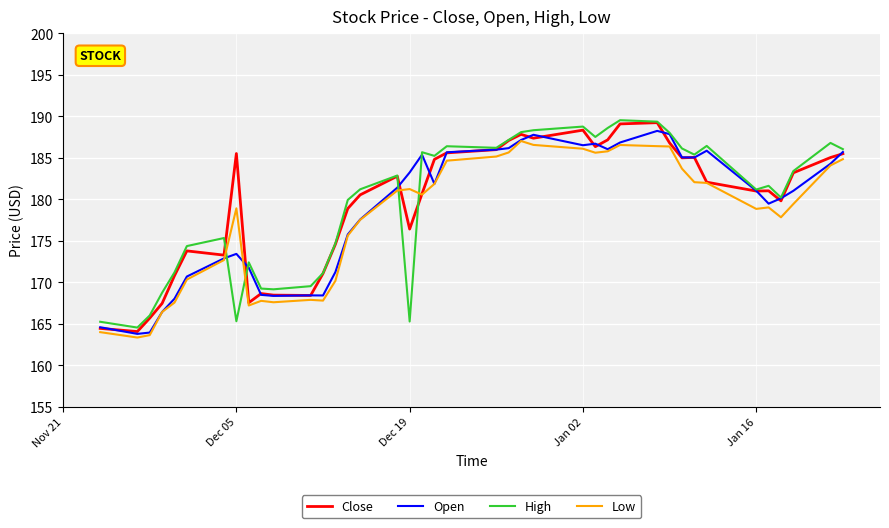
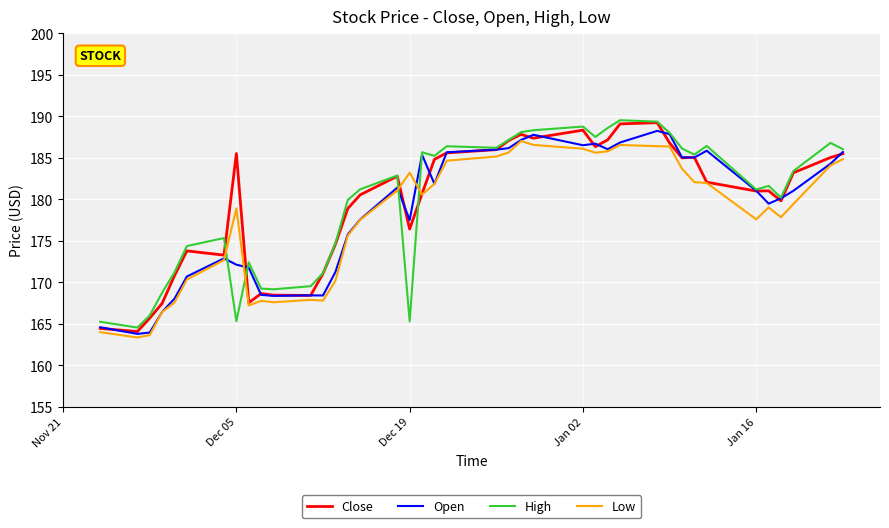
Open, Dec 05: 173 -> 172
Open, Dec 19: 183 -> 177
Low, Dec 19: 181 -> 183
Low, Jan 16: 179 -> 178
